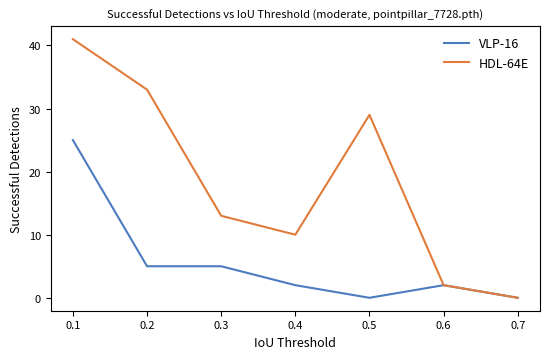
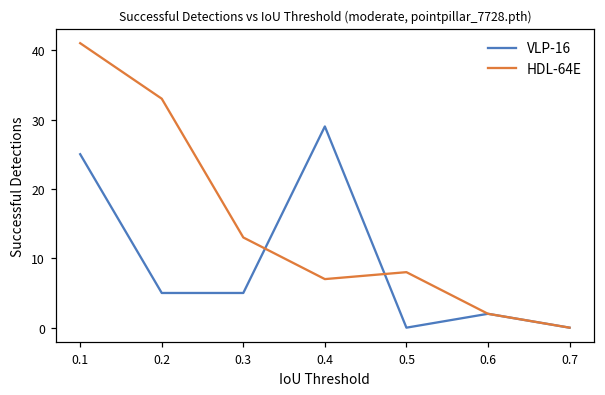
VLP-16, 0.4: 2 -> 29
HDL-64E, 0.4: 10 -> 7
HDL-64E, 0.5: 29 -> 8
